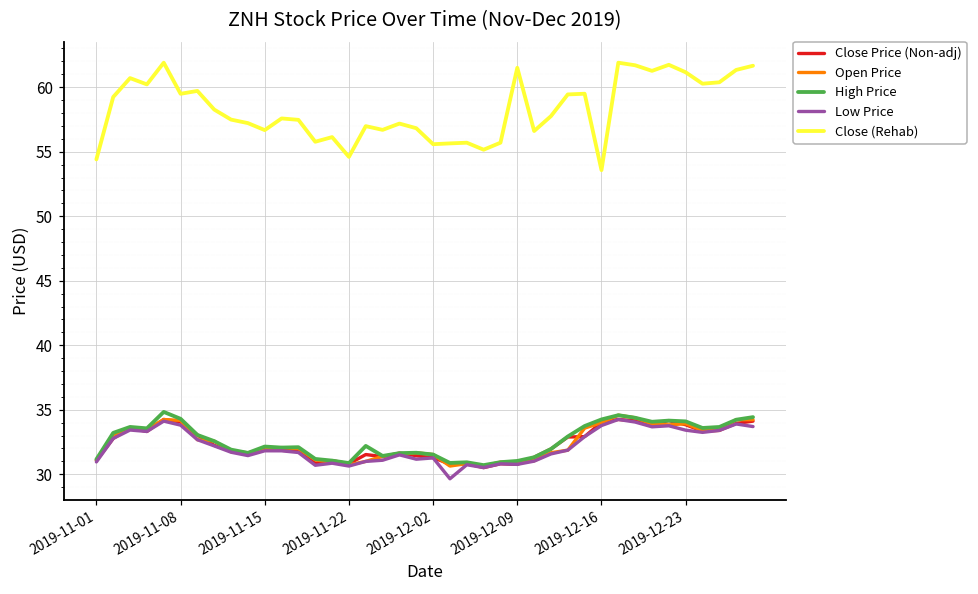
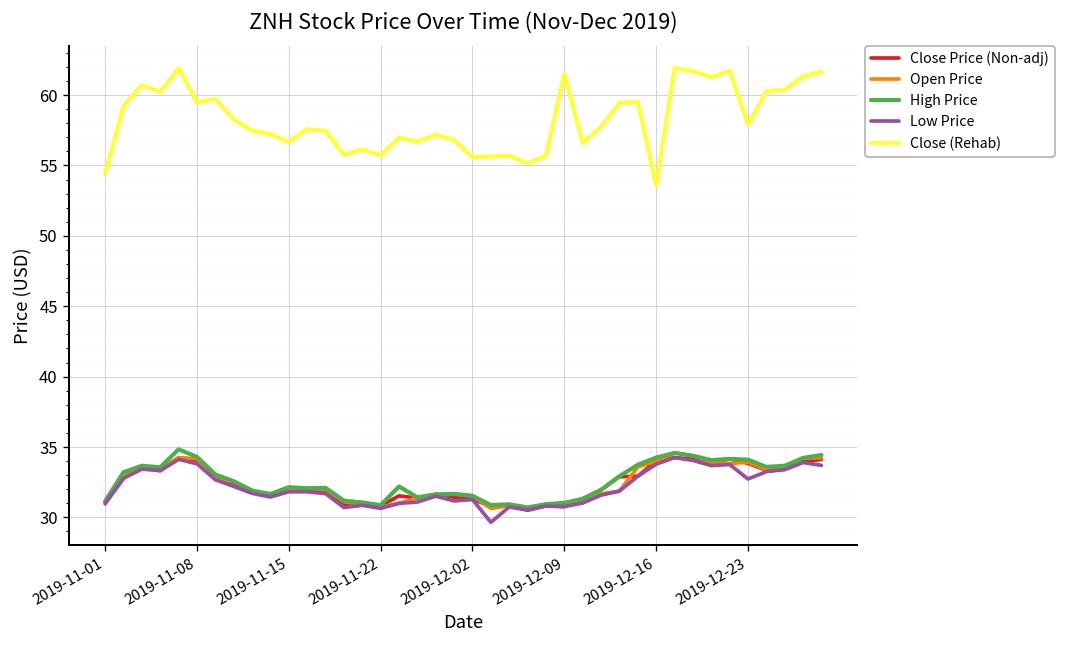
Close (Rehab), 2019-11-22: 54.6 -> 55.7
Low Price, 2019-12-23: 33.4 -> 32.7
Close (Rehab), 2019-12-23: 61.2 -> 57.9
